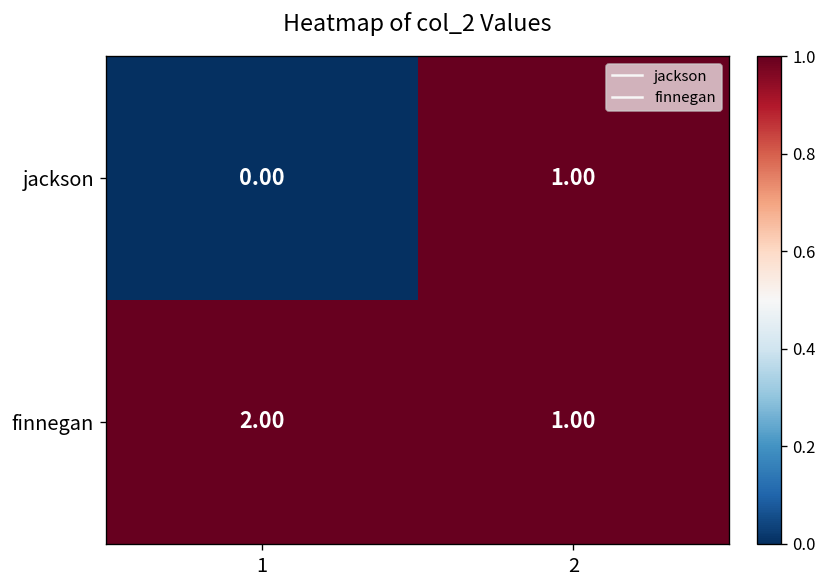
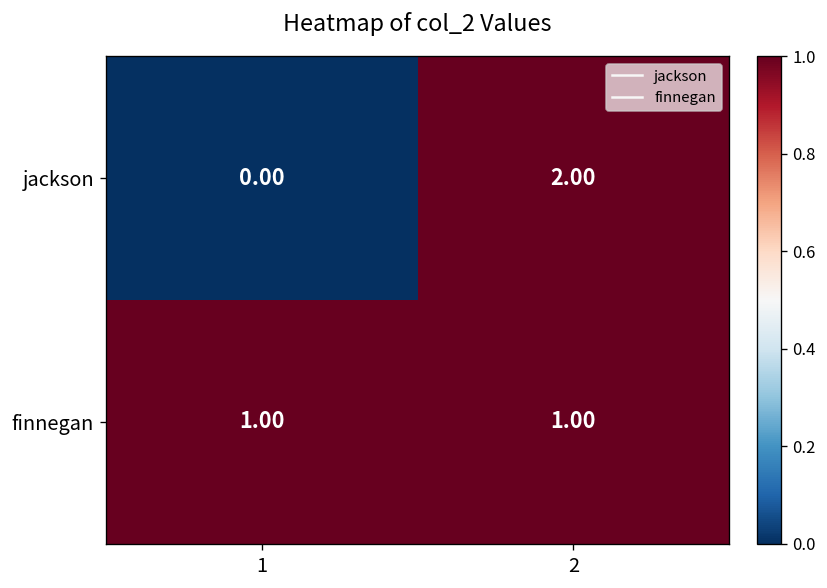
jackson, 2: 1.00 -> 2.00
finnegan, 1: 2.00 -> 1.00
